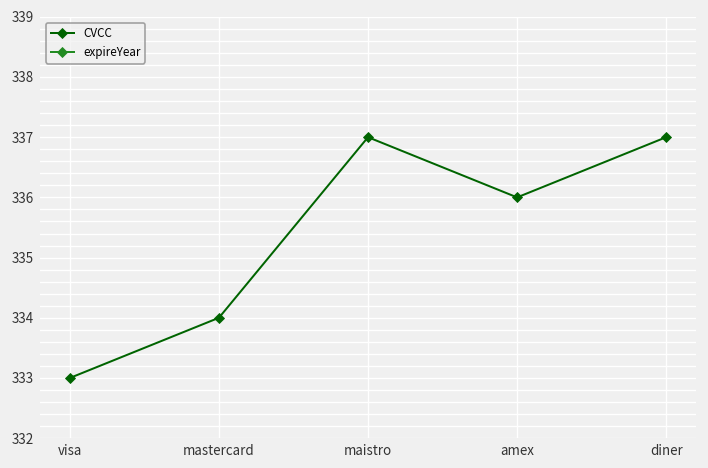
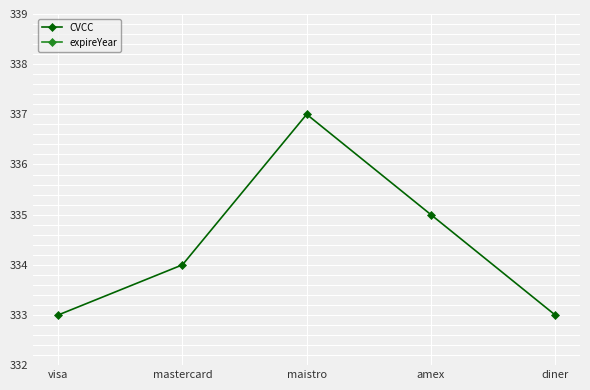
CVCC, amex: 336 -> 335
CVCC, diner: 337 -> 333
